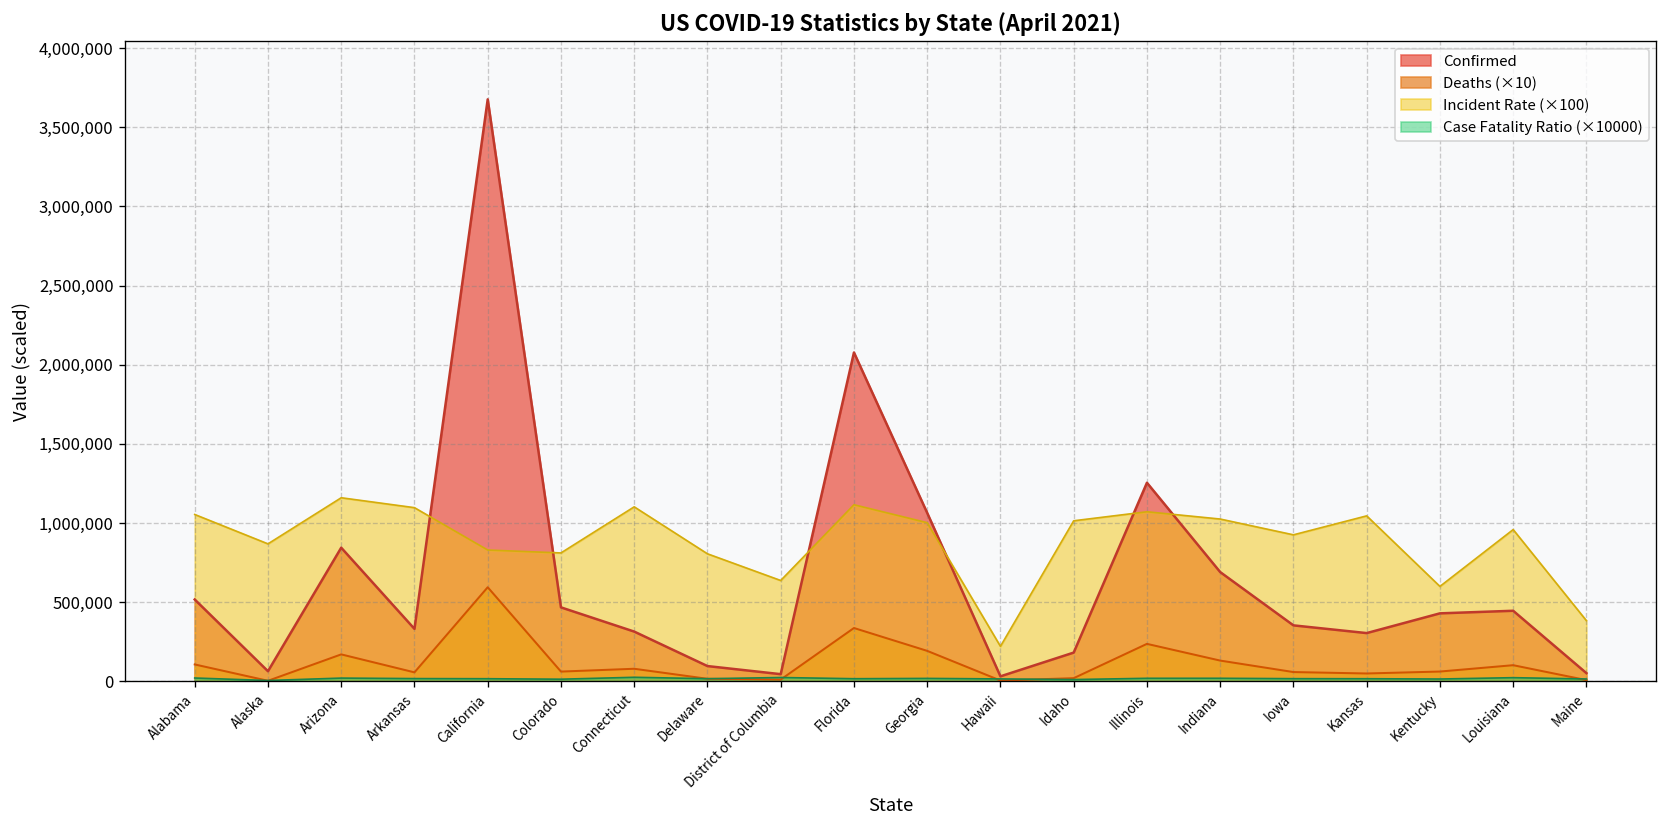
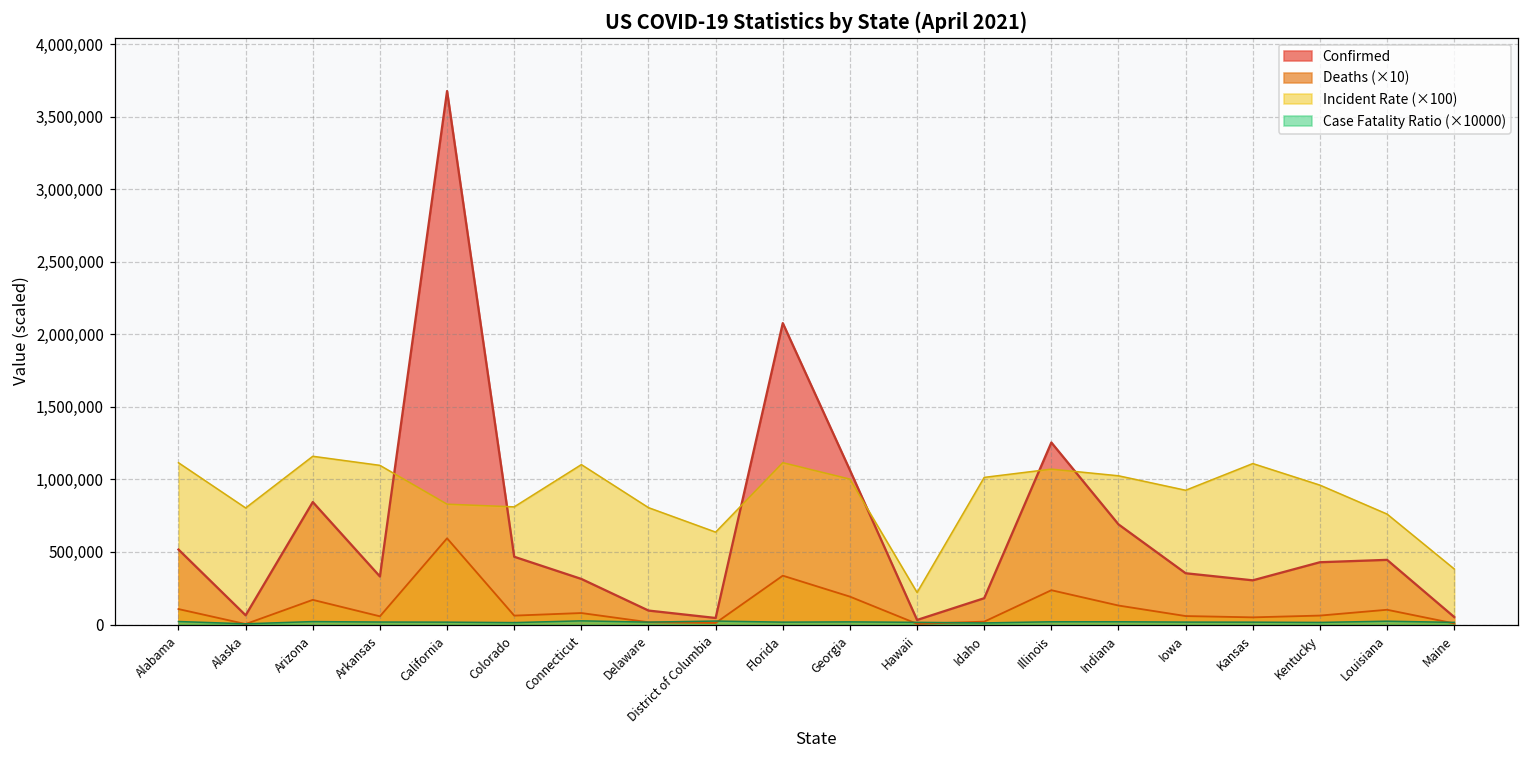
Incident Rate (×100), Alabama: 1,050,000 -> 1,110,000
Incident Rate (×100), Alaska: 870,000 -> 800,000
Incident Rate (×100), Kansas: 1,040,000 -> 1,110,000
Incident Rate (×100), Kentucky: 600,000 -> 960,000
Incident Rate (×100), Louisiana: 960,000 -> 760,000
